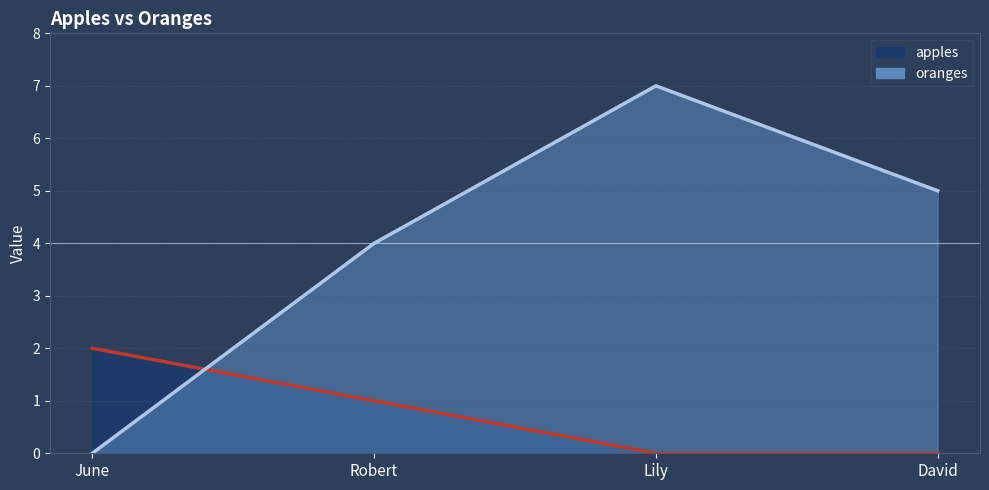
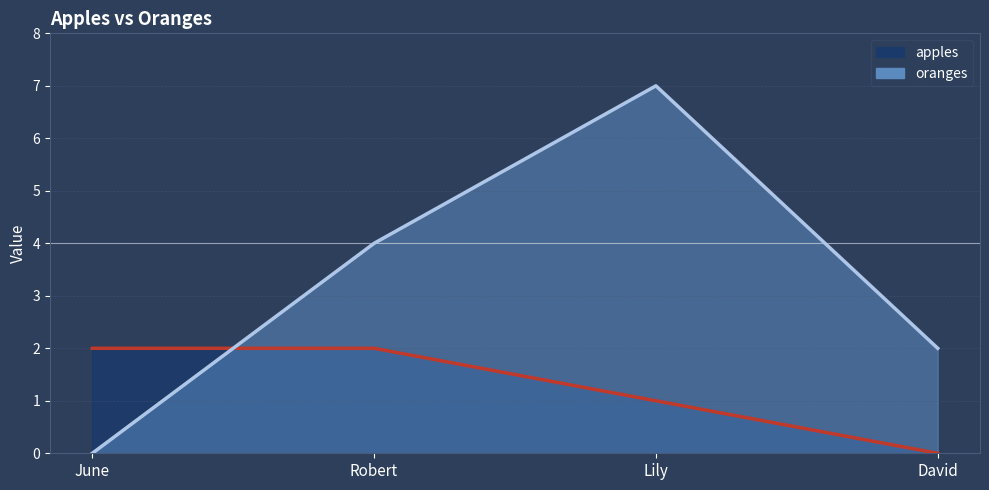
apples, Robert: 1 -> 2
apples, Lily: 0 -> 1
oranges, David: 5 -> 2
